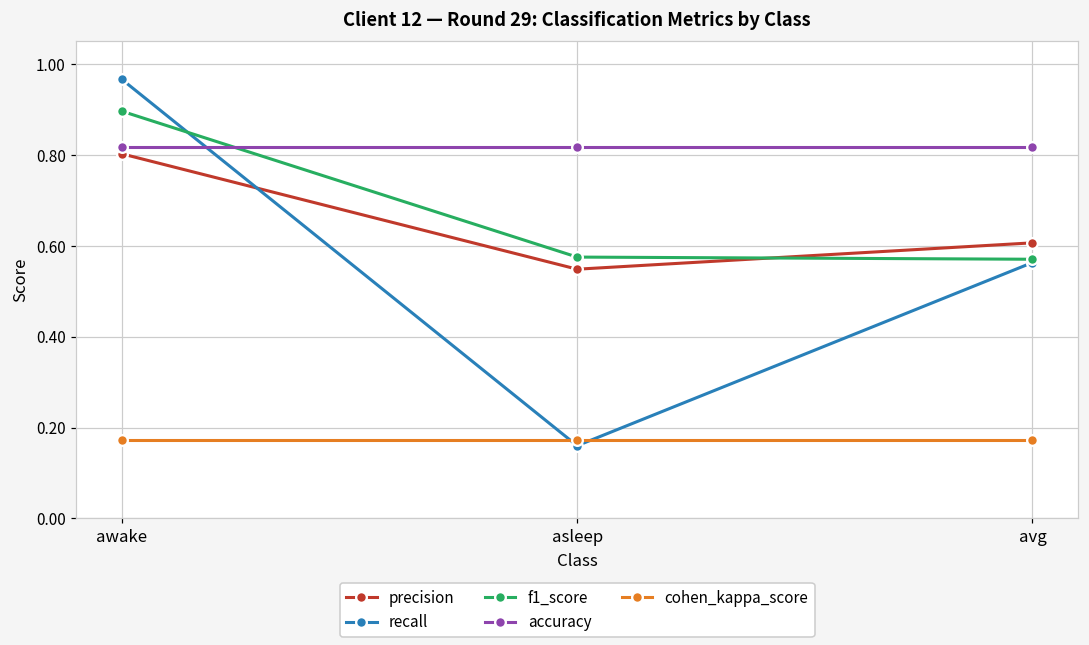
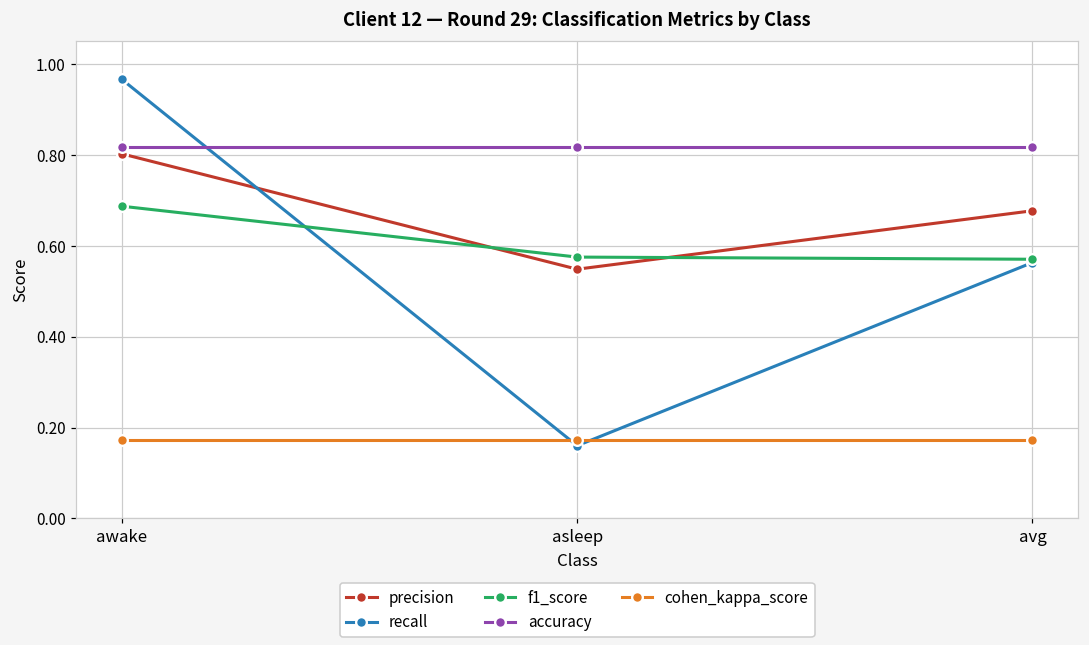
f1_score, awake: 0.90 -> 0.69
precision, avg: 0.61 -> 0.68
